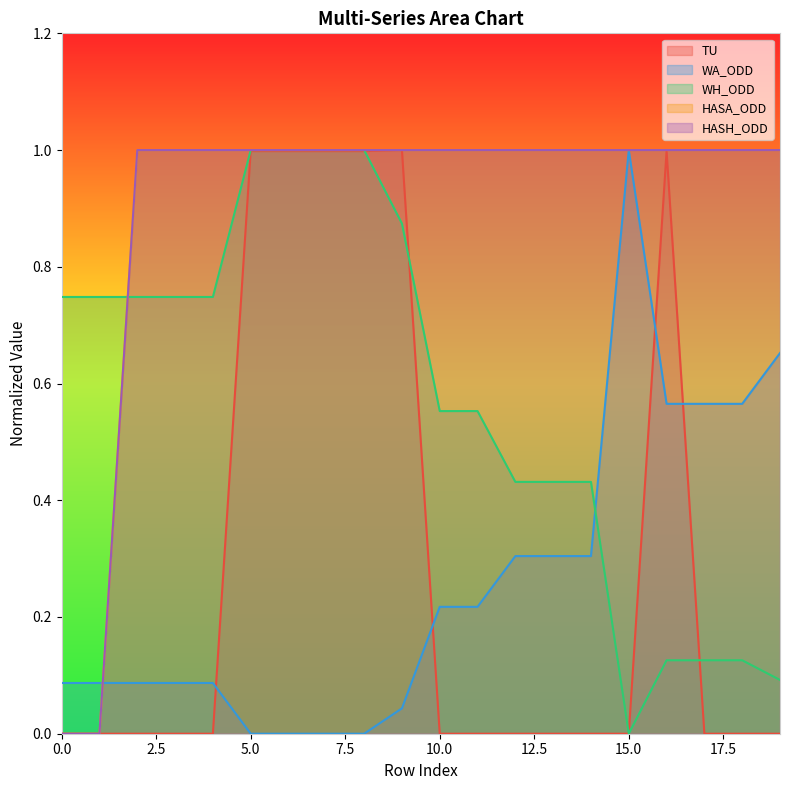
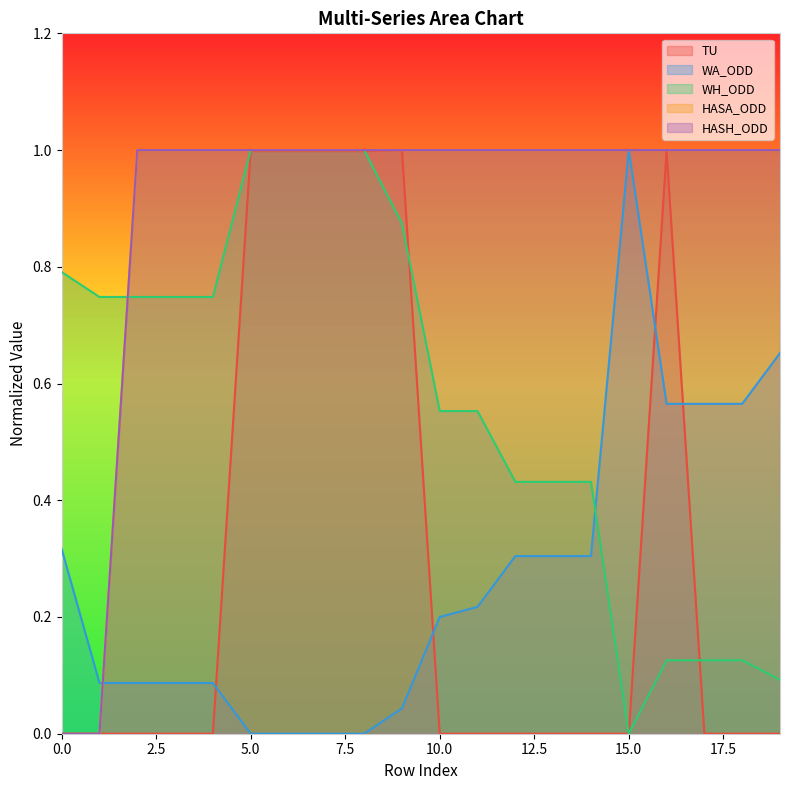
WA_ODD, 0.0: 0.09 -> 0.32
WH_ODD, 0.0: 0.75 -> 0.79
WA_ODD, 10.0: 0.22 -> 0.20
